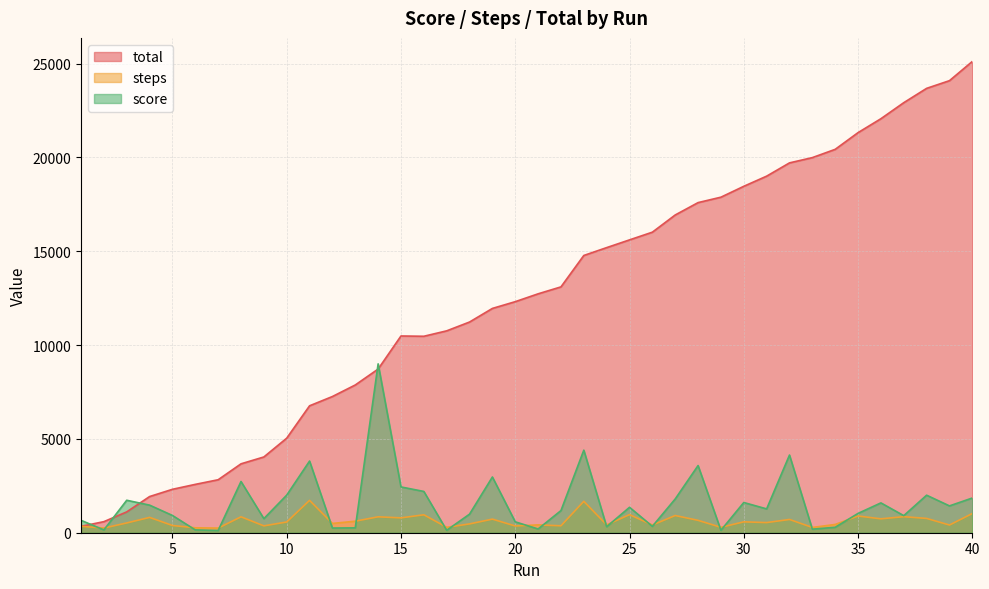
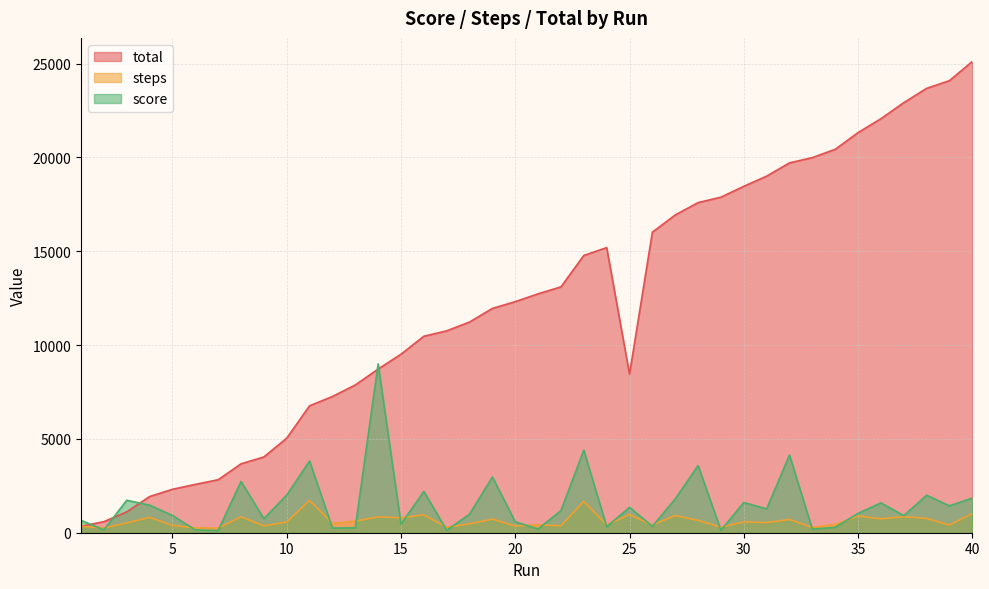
total, 15: 10500 -> 9500
score, 15: 2400 -> 500
total, 25: 15600 -> 8500
